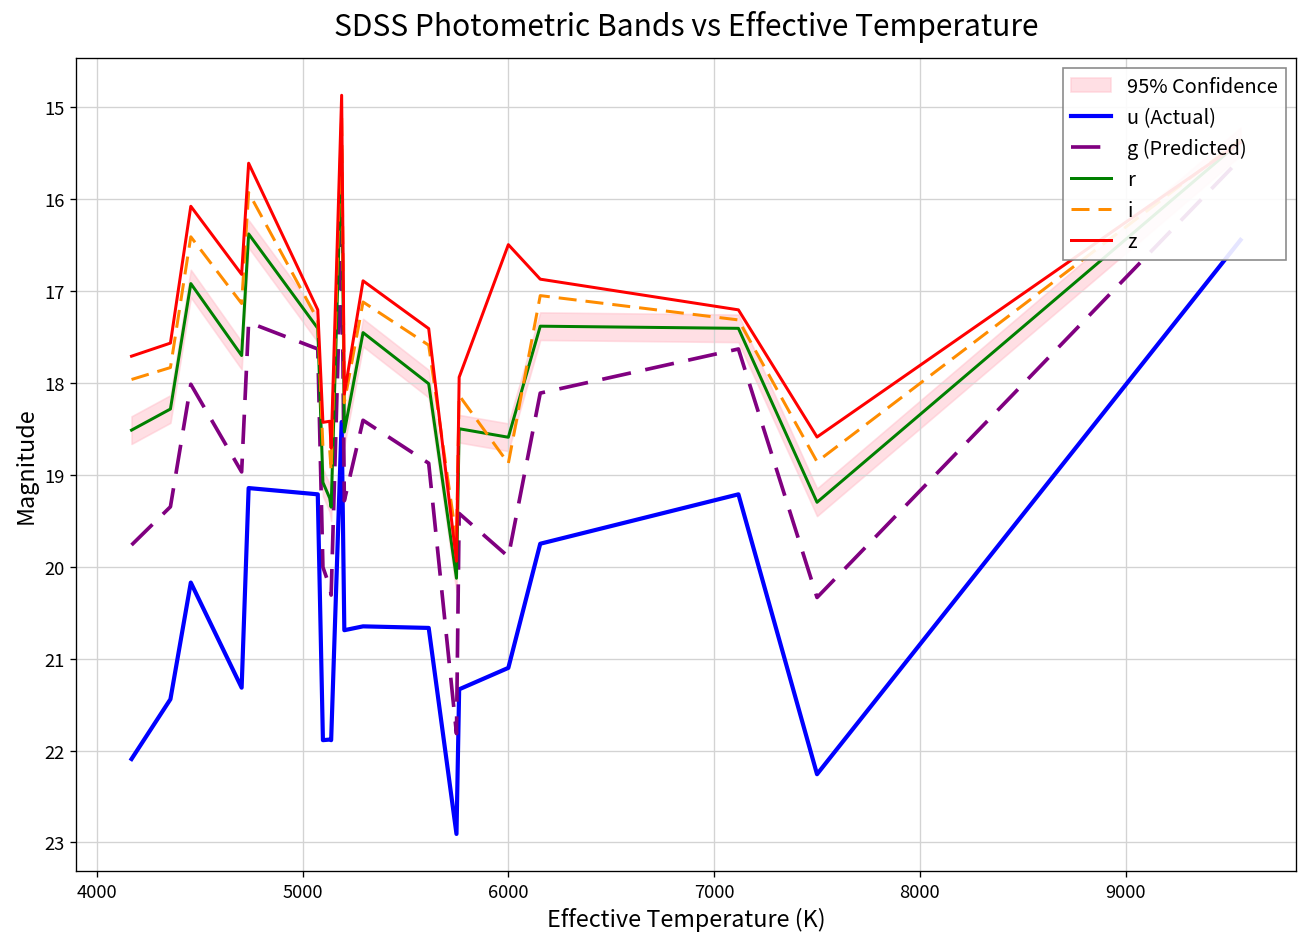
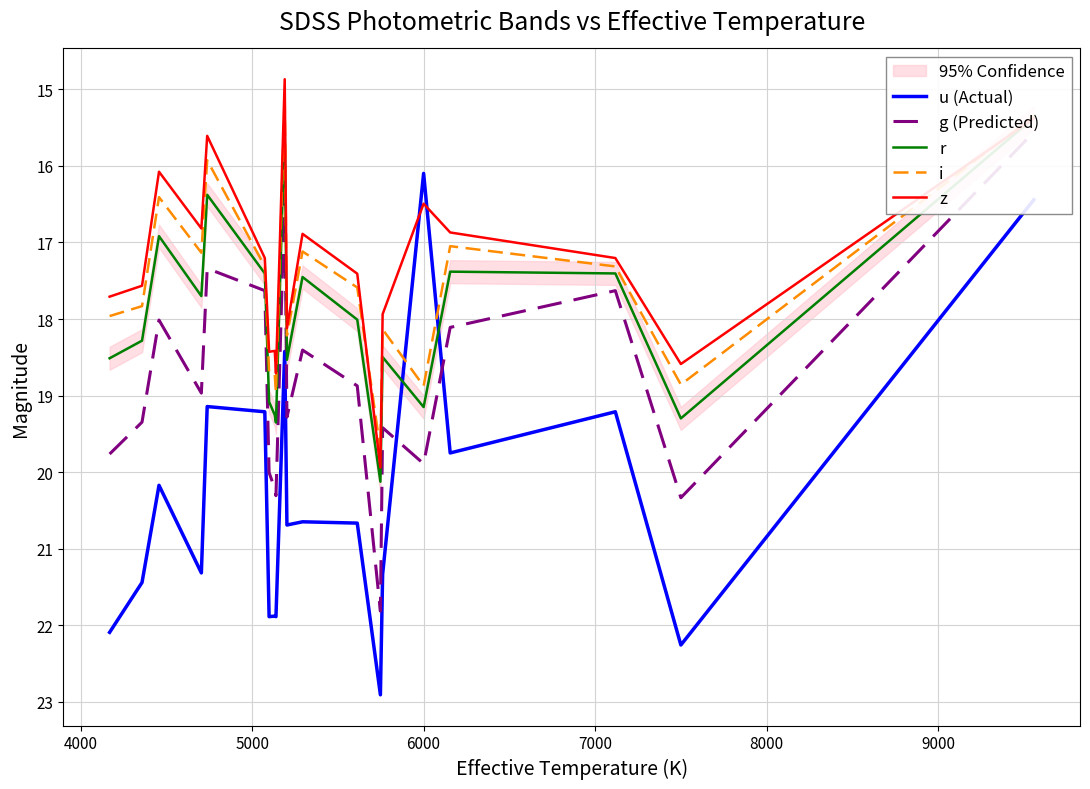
u (Actual), 6000: 21.1 -> 16.1
r, 6000: 18.6 -> 19.1
